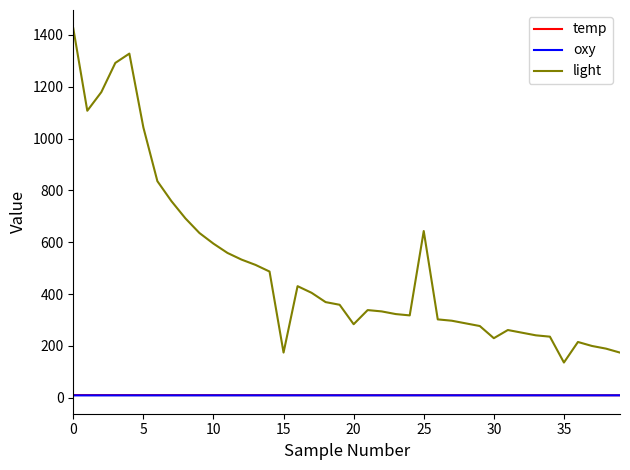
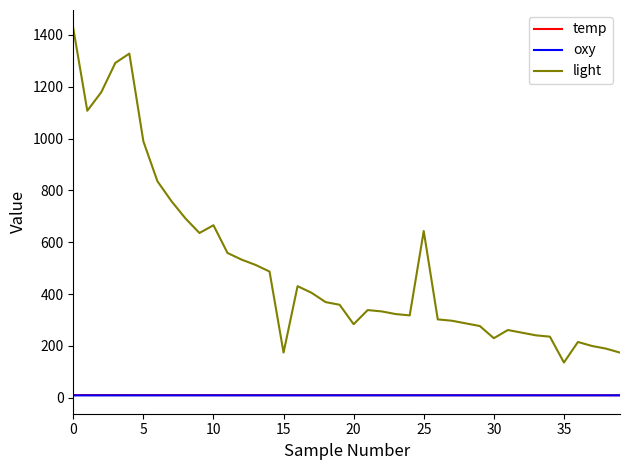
light, 5: 1040 -> 990
light, 10: 590 -> 670
